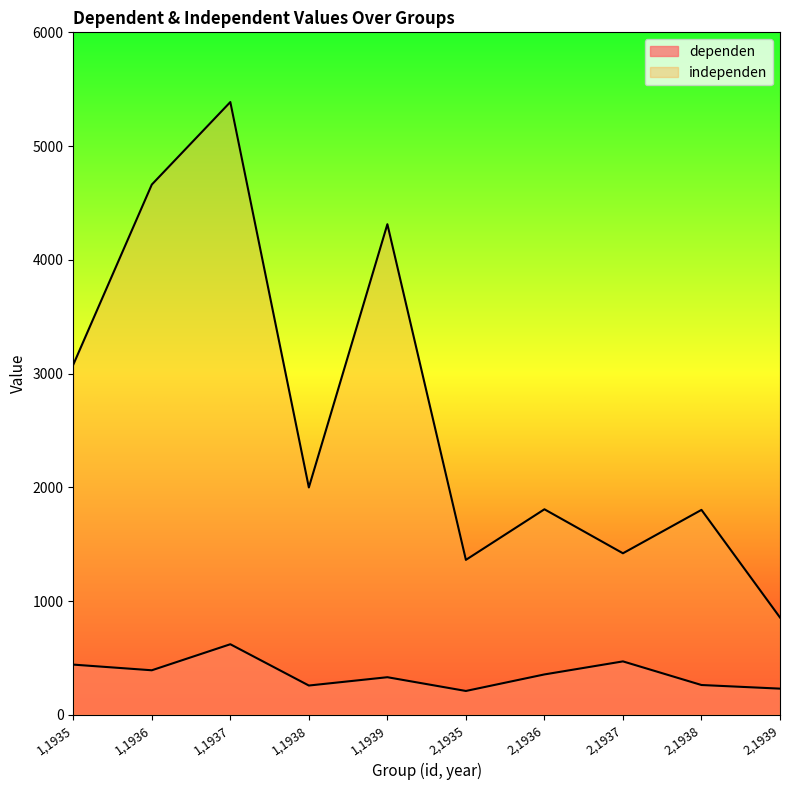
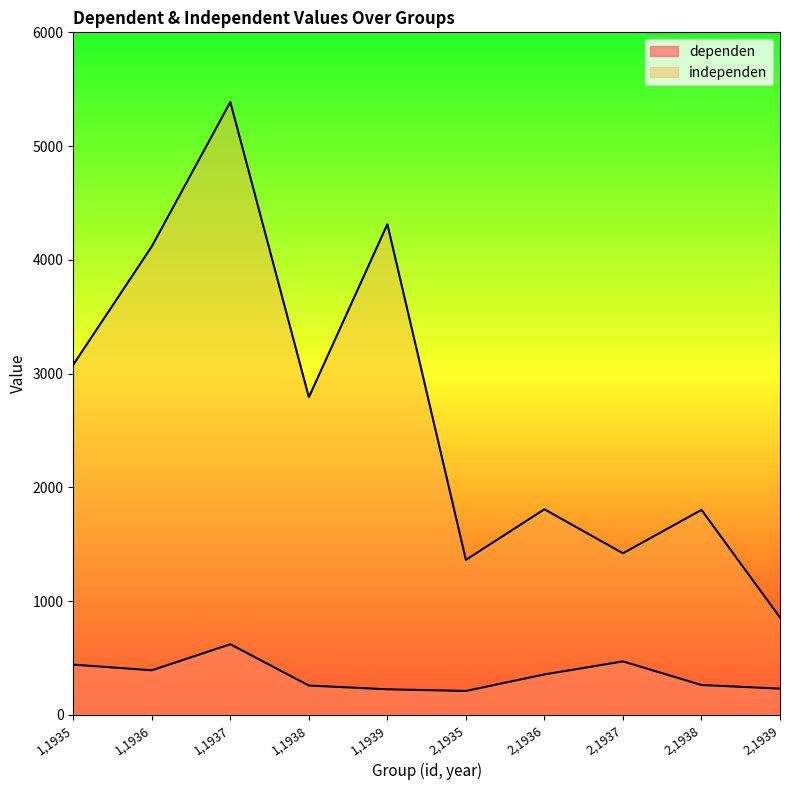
independen, 1,1936: 4660 -> 4120
independen, 1,1938: 2000 -> 2790
dependen, 1,1939: 330 -> 220
